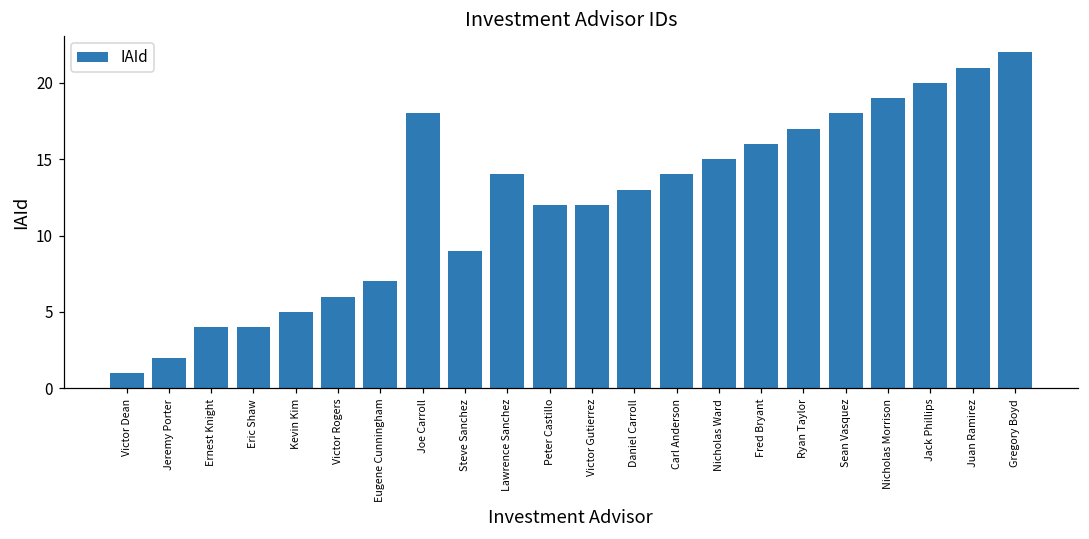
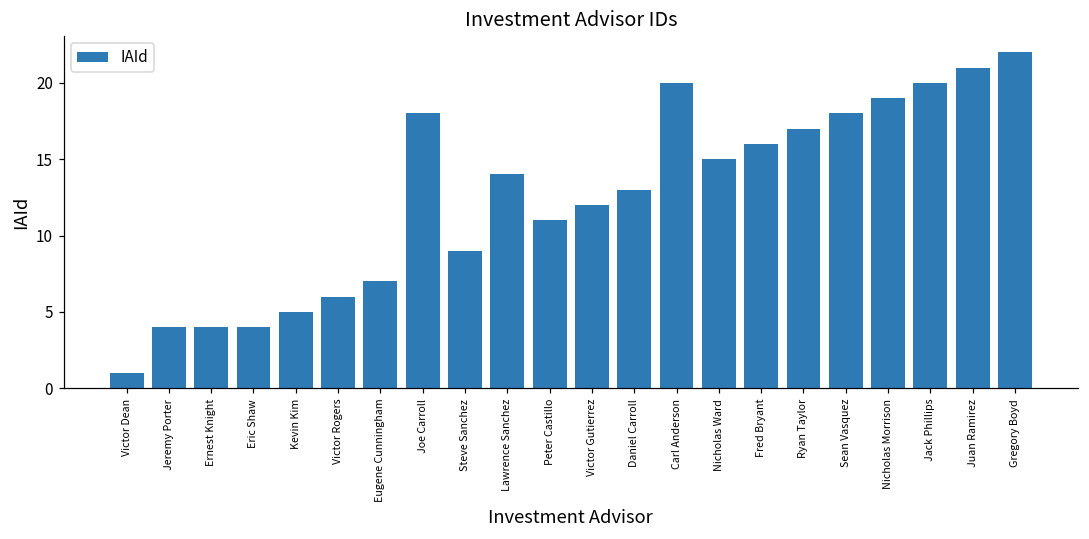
Jeremy Porter: 2 -> 4
Peter Castillo: 12 -> 11
Carl Anderson: 14 -> 20
